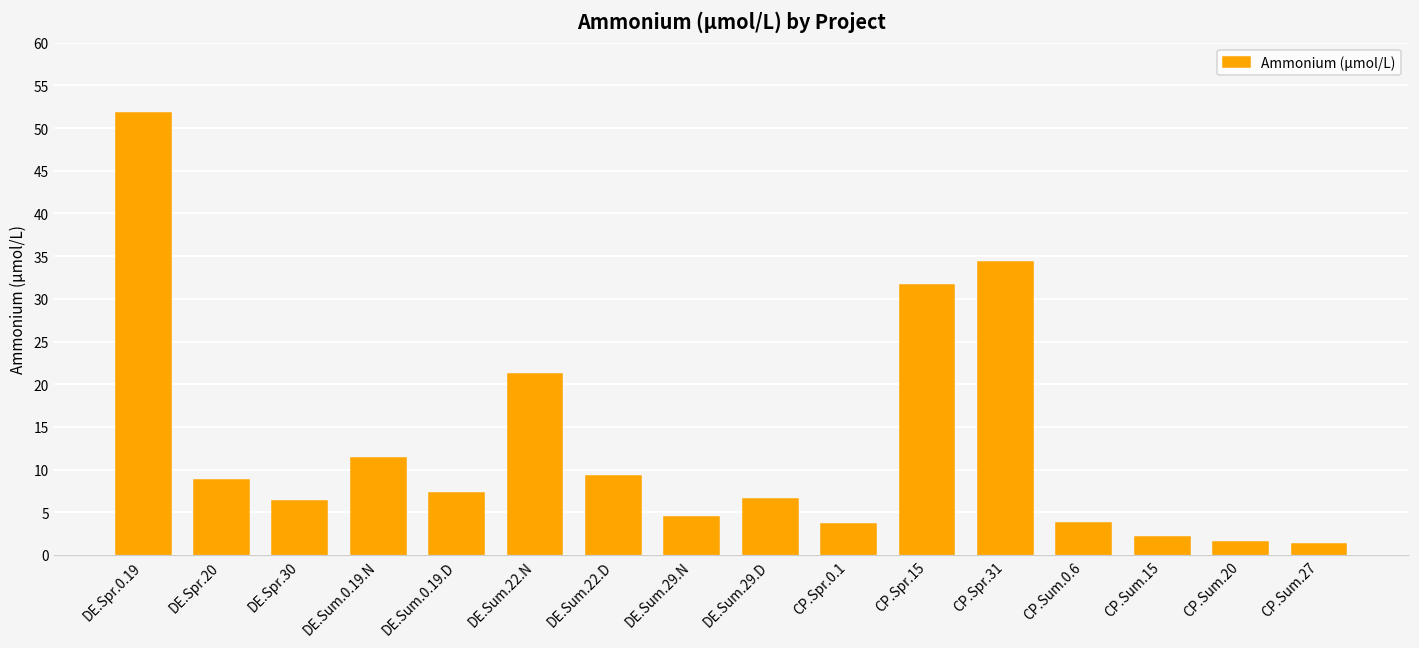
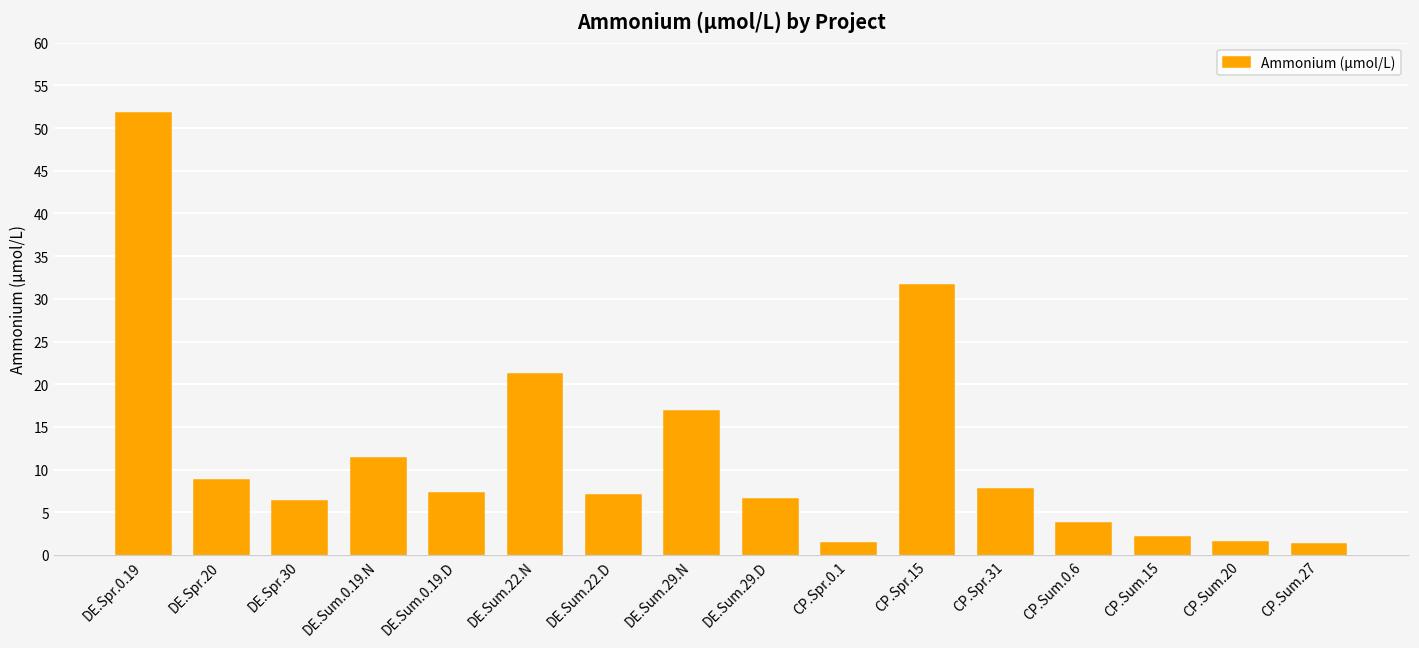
DE.Sum.22.D: 9 -> 7
DE.Sum.29.N: 4 -> 17
CP.Spr.0.1: 4 -> 1
CP.Spr.31: 34 -> 8
